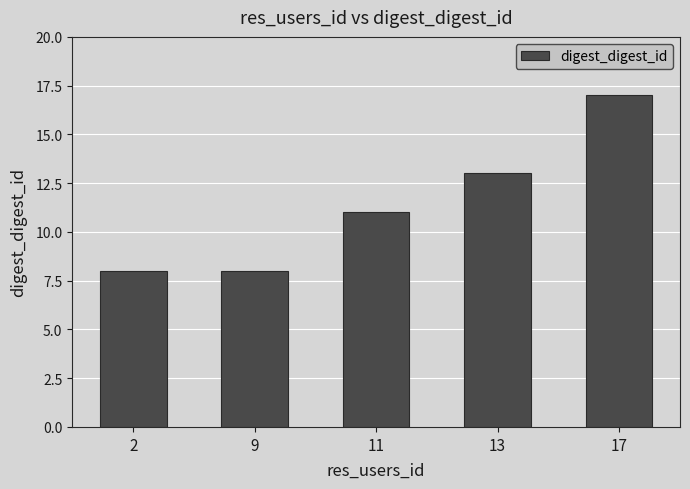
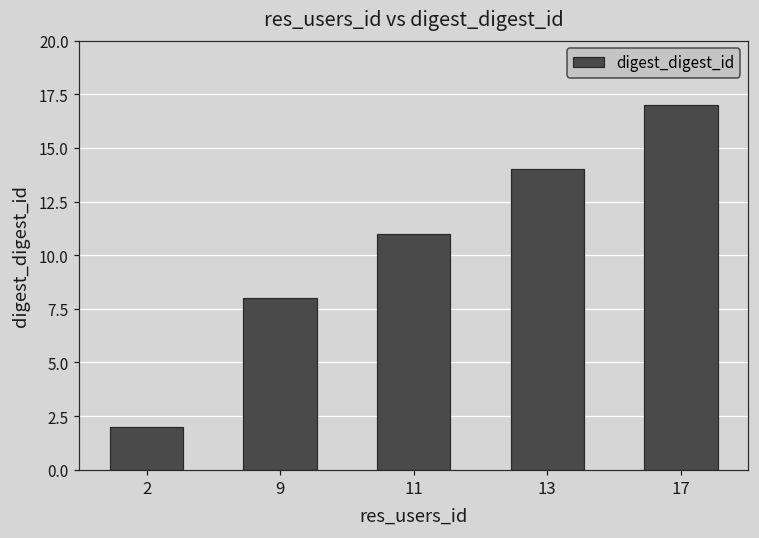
2: 8 -> 2
13: 13 -> 14
